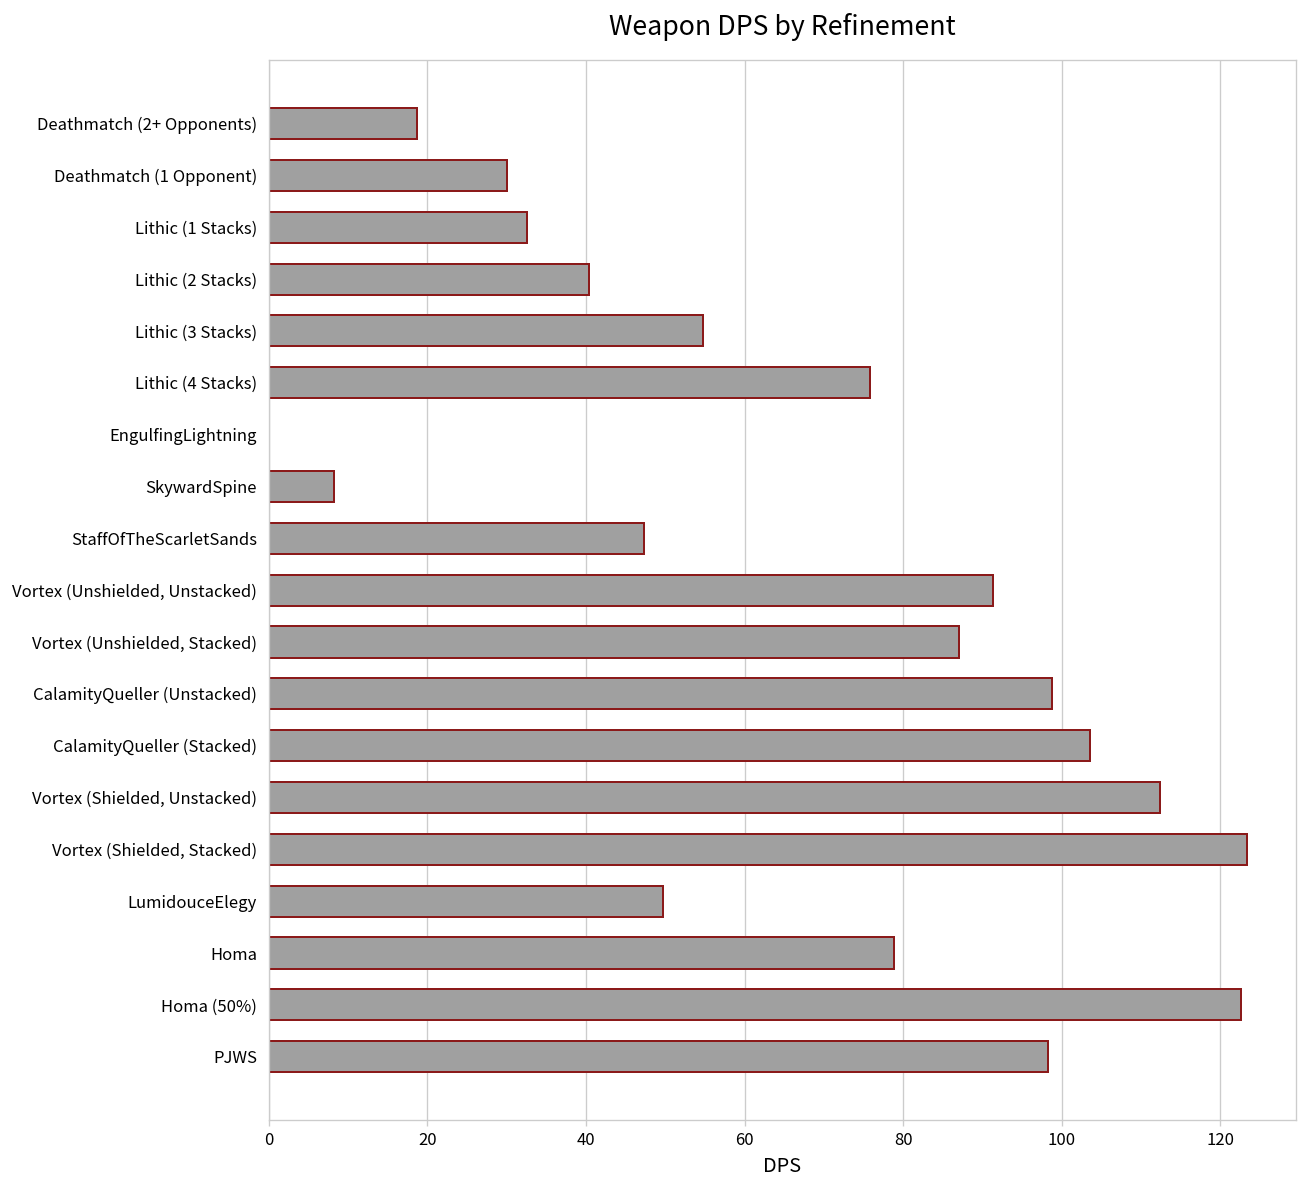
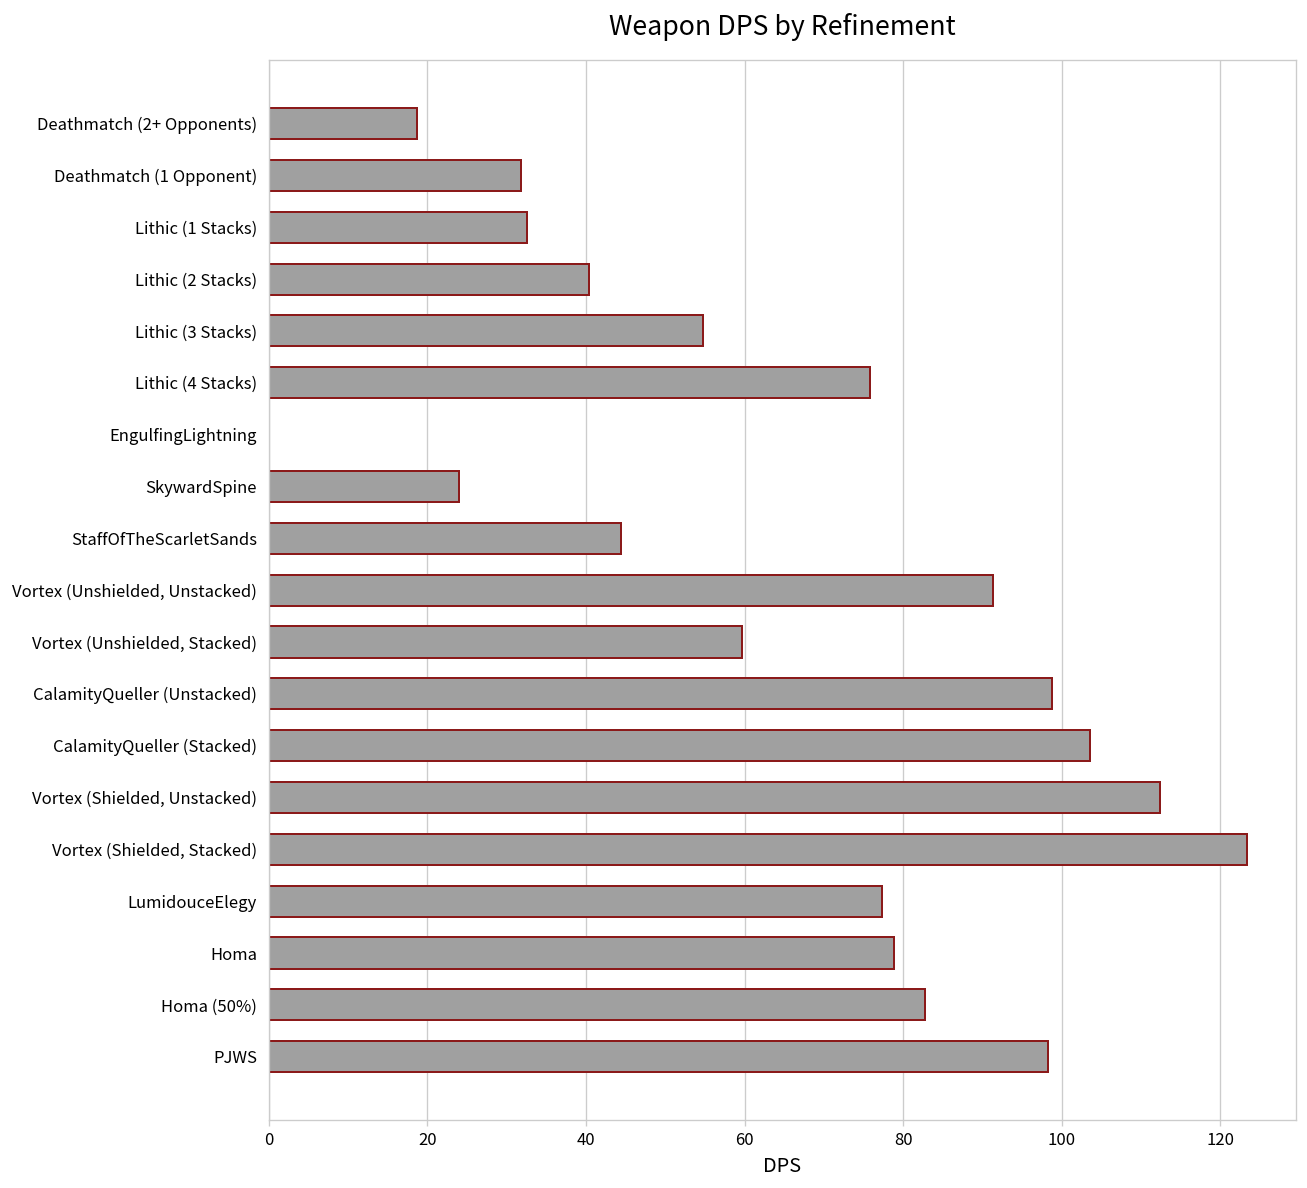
Deathmatch (1 Opponent): 30 -> 32
SkywardSpine: 8 -> 24
StaffOfTheScarletSands: 47 -> 44
Vortex (Unshielded, Stacked): 87 -> 60
LumidouceElegy: 50 -> 77
Homa (50%): 123 -> 83
